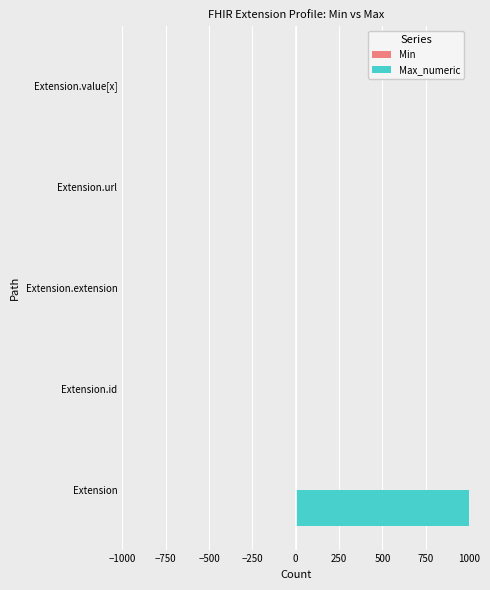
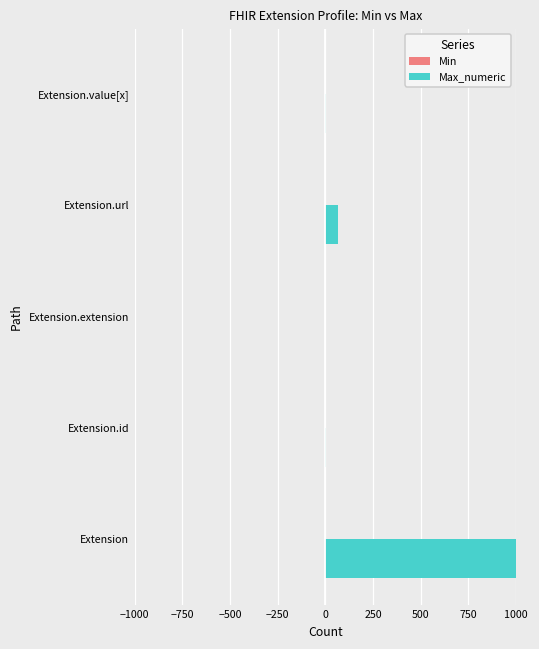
Max_numeric, Extension.url: 0 -> 70
